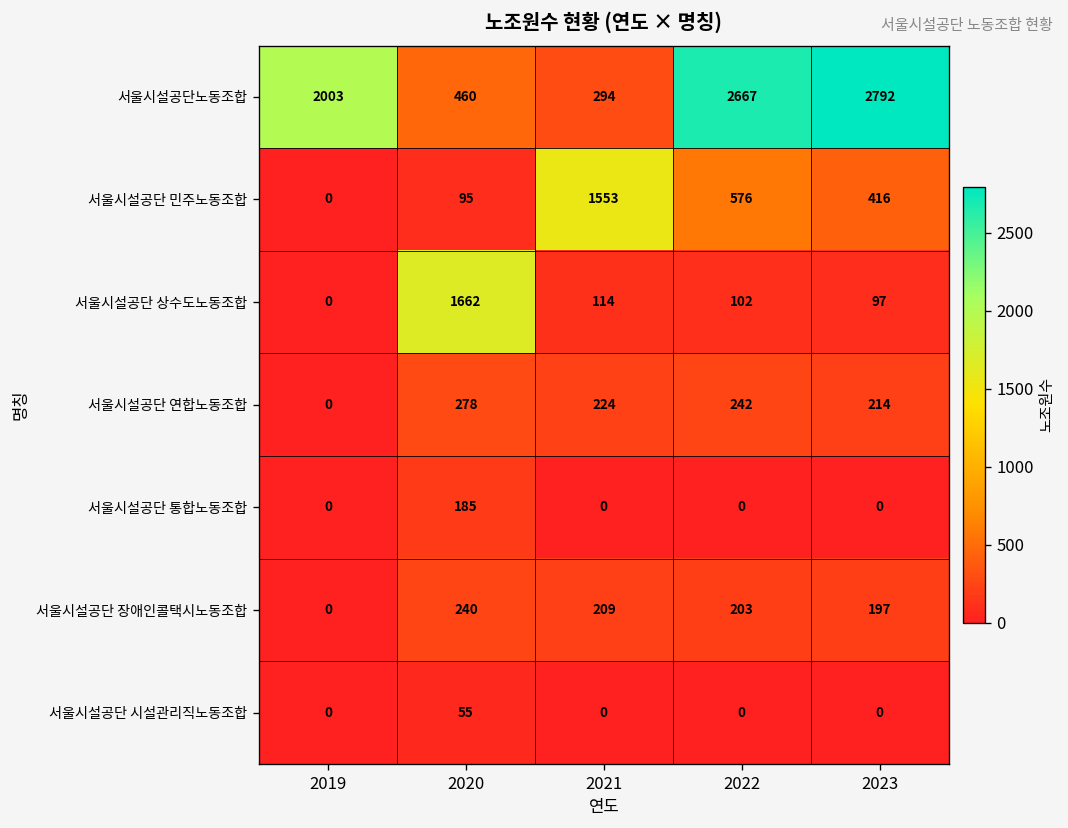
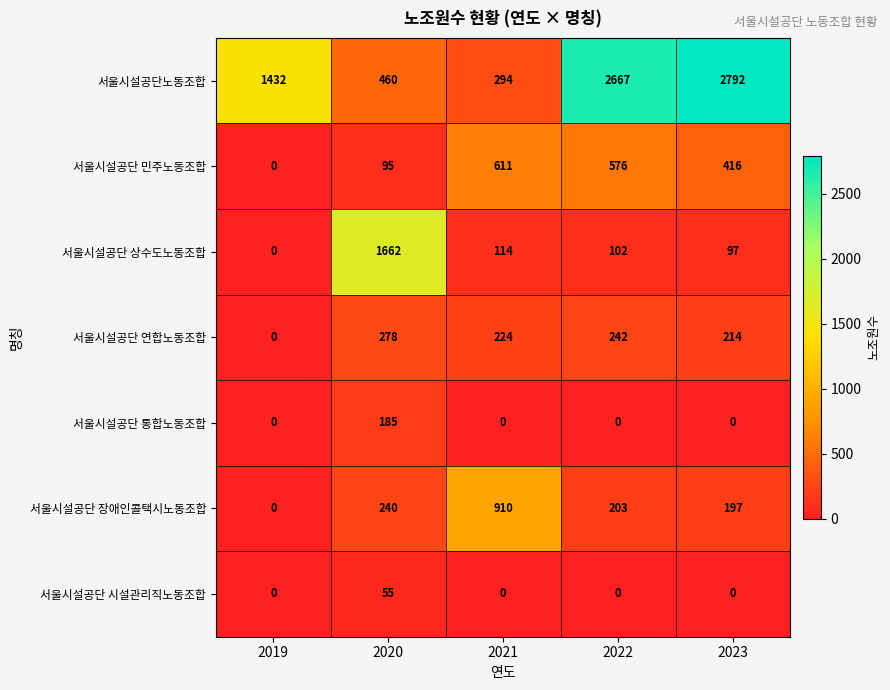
서울시설공단노동조합, 2019: 2003 -> 1432
서울시설공단 민주노동조합, 2021: 1553 -> 611
서울시설공단 장애인콜택시노동조합, 2021: 209 -> 910
